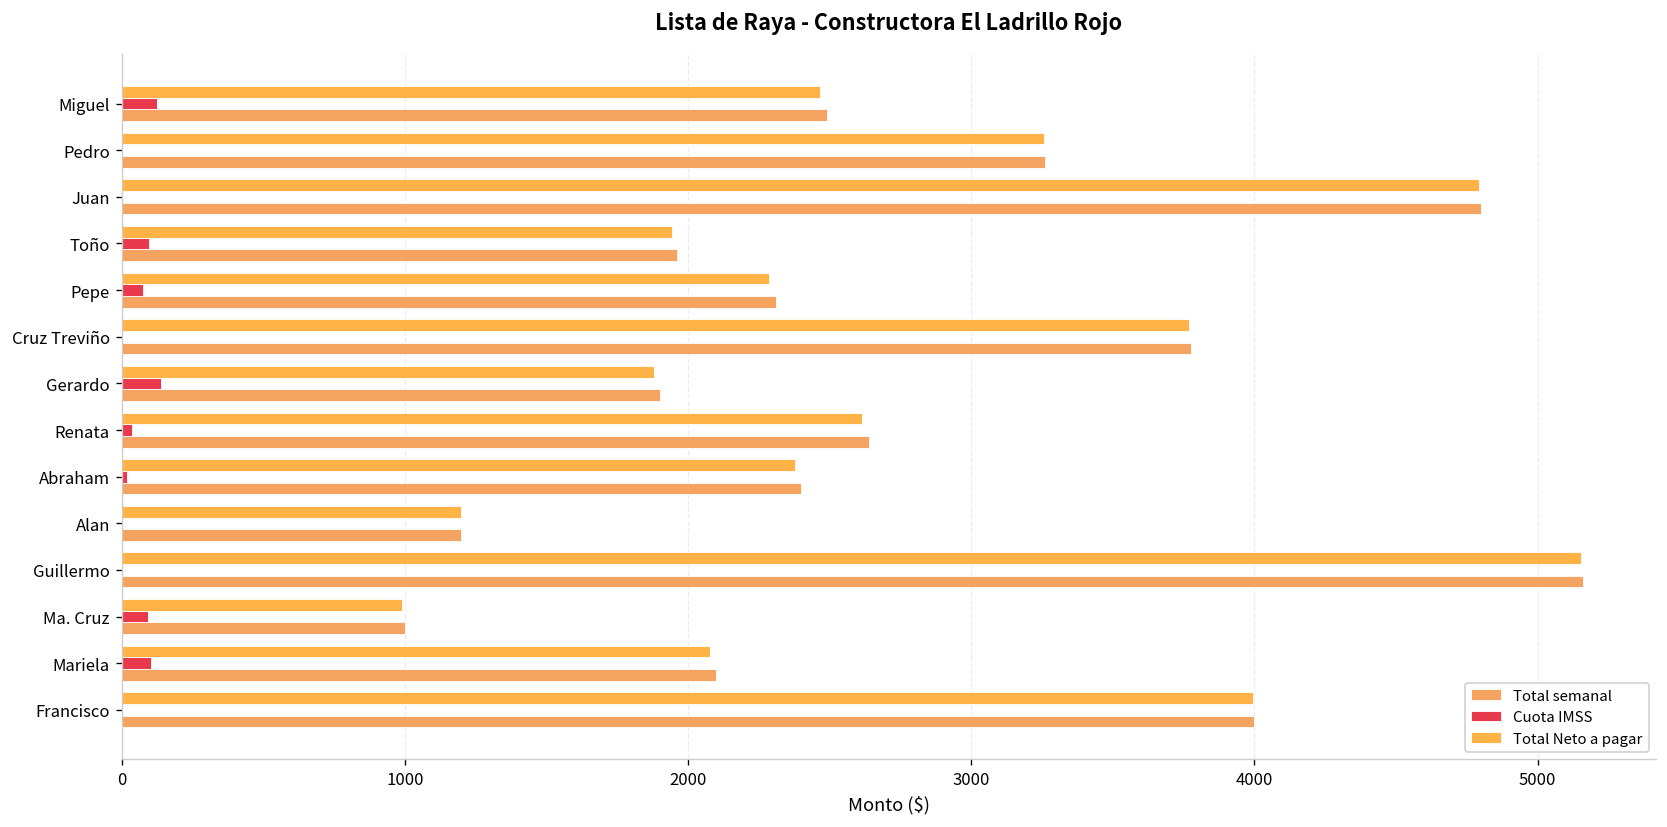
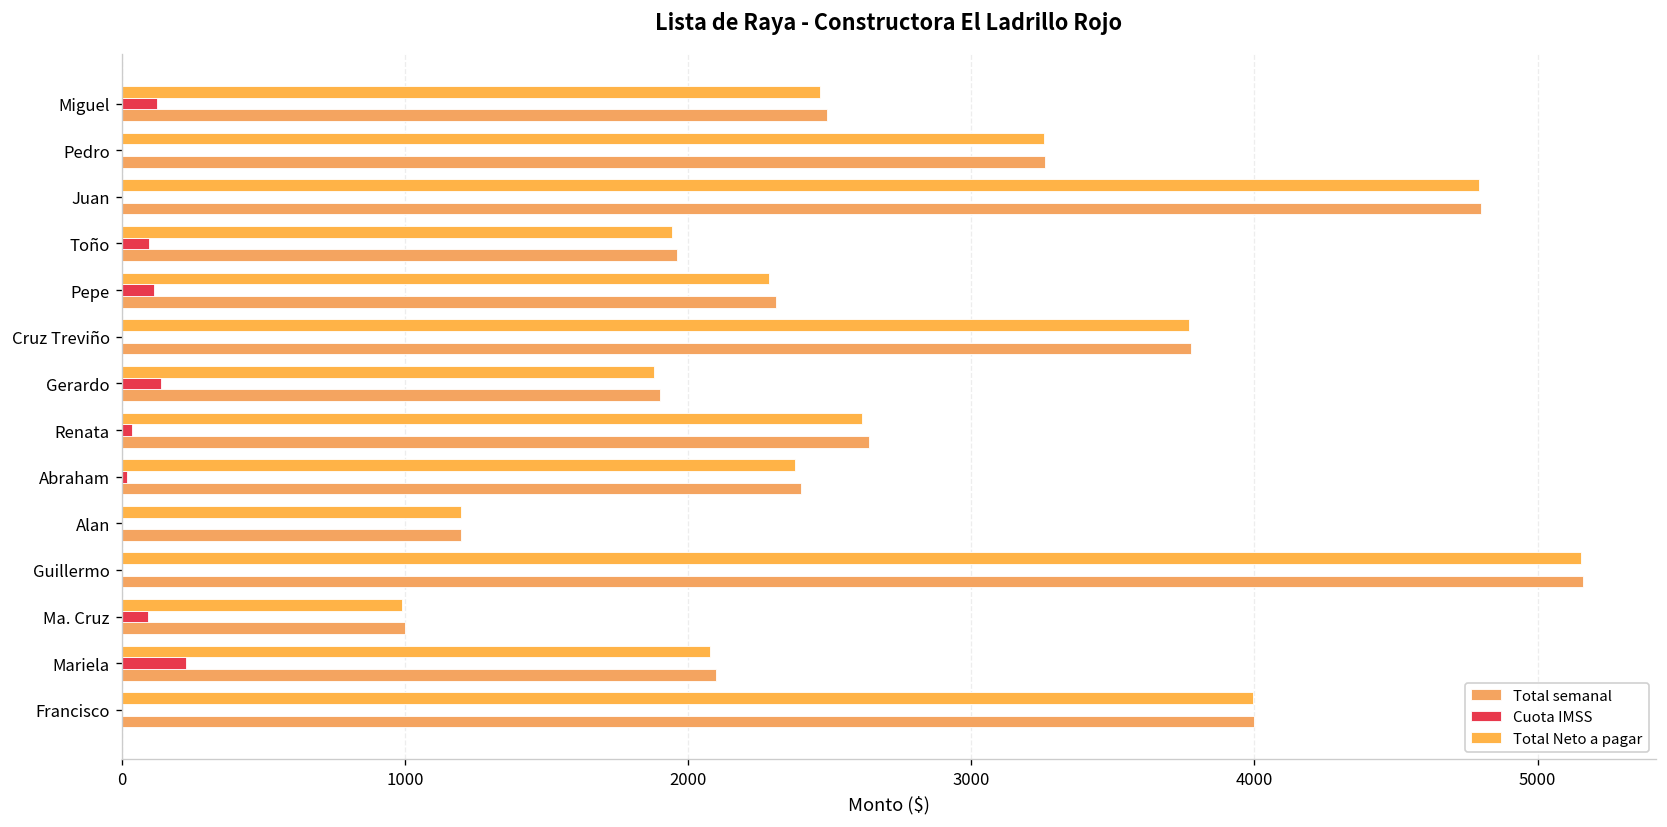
Cuota IMSS, Pepe: 80 -> 120
Cuota IMSS, Mariela: 110 -> 230
